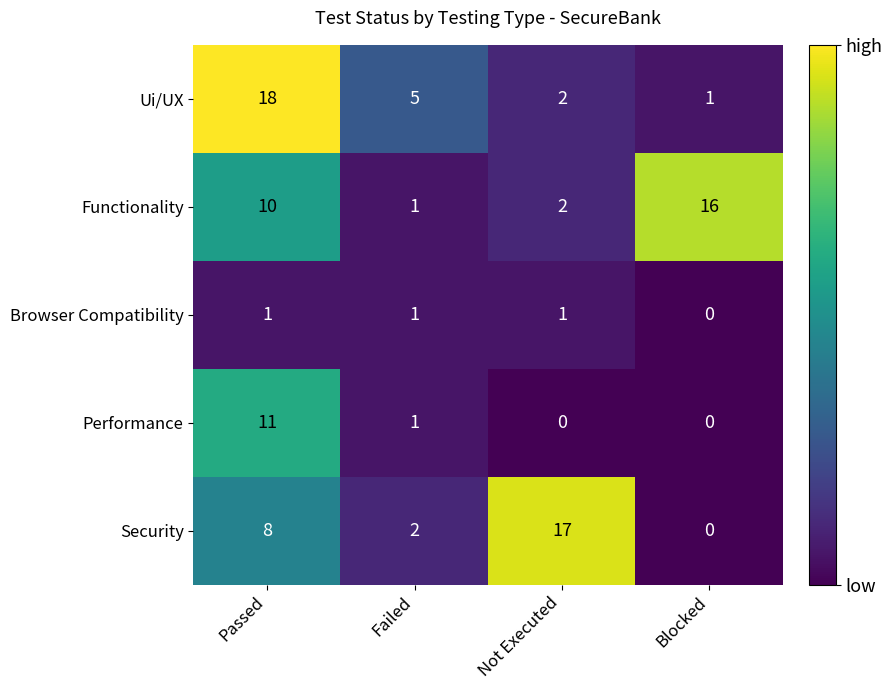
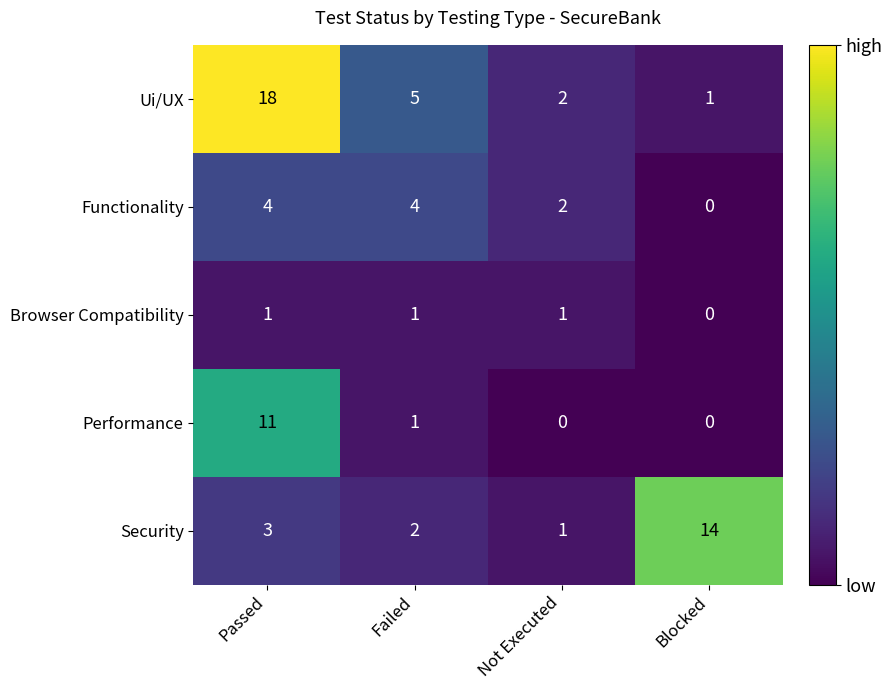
Functionality, Passed: 10 -> 4
Functionality, Failed: 1 -> 4
Functionality, Blocked: 16 -> 0
Security, Passed: 8 -> 3
Security, Not Executed: 17 -> 1
Security, Blocked: 0 -> 14
